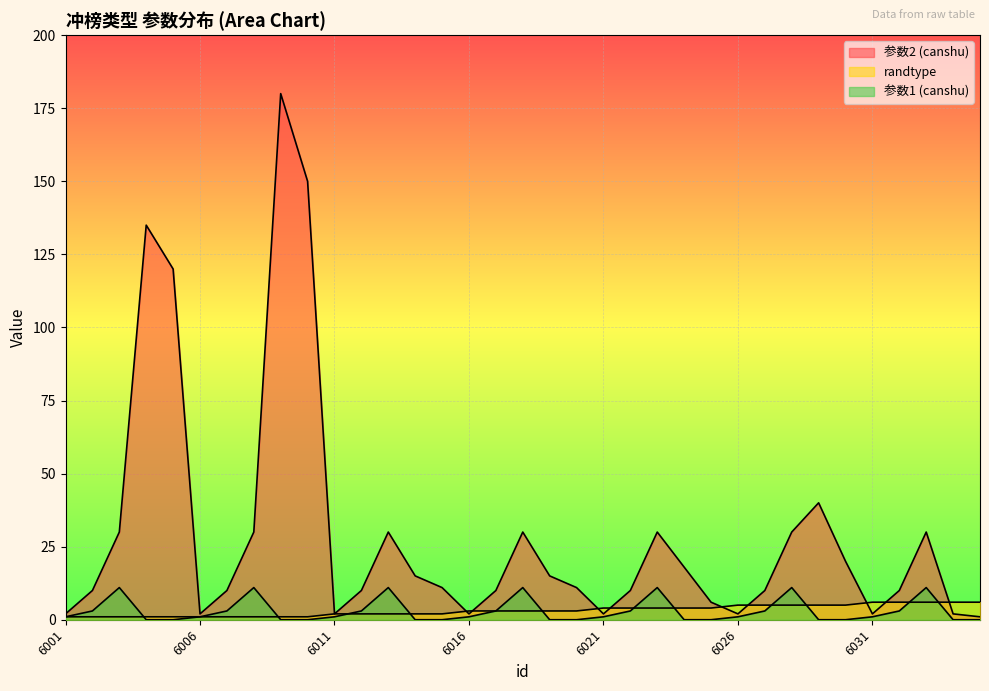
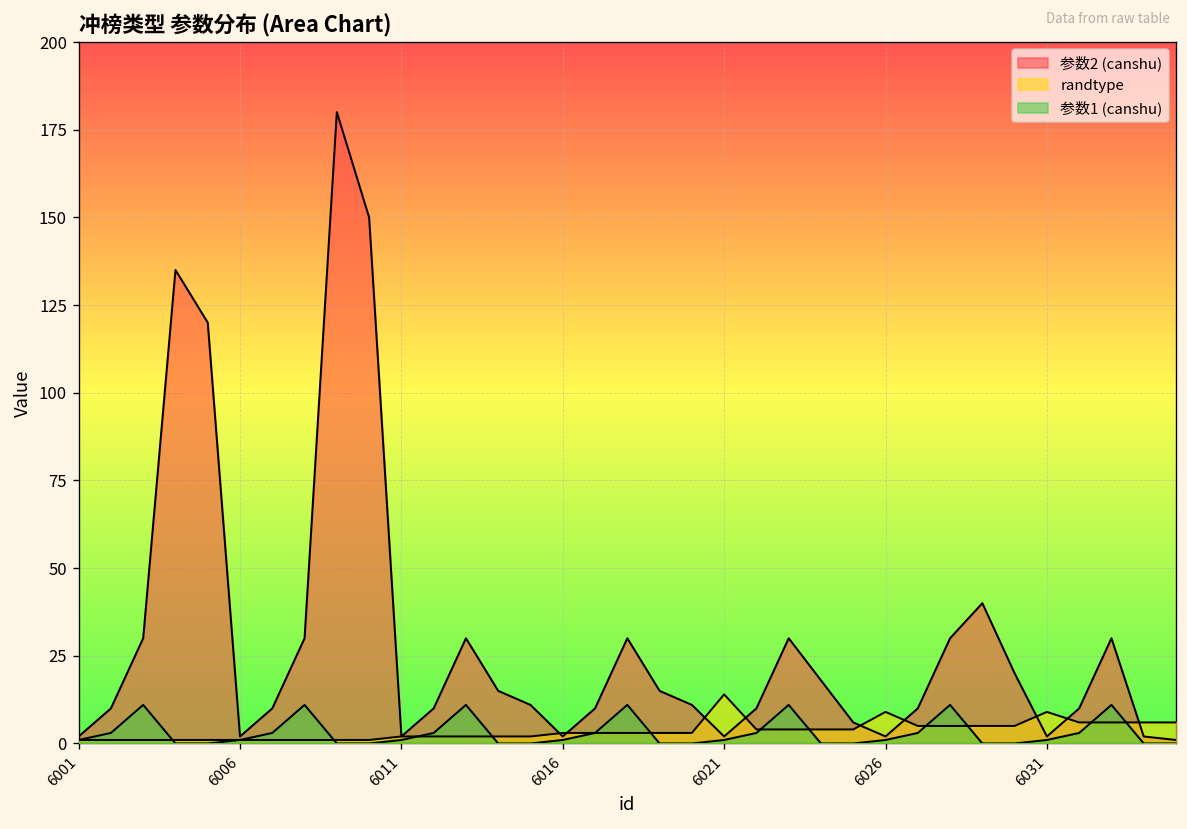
randtype, 6021: 4 -> 14
randtype, 6026: 5 -> 9
randtype, 6031: 6 -> 9
